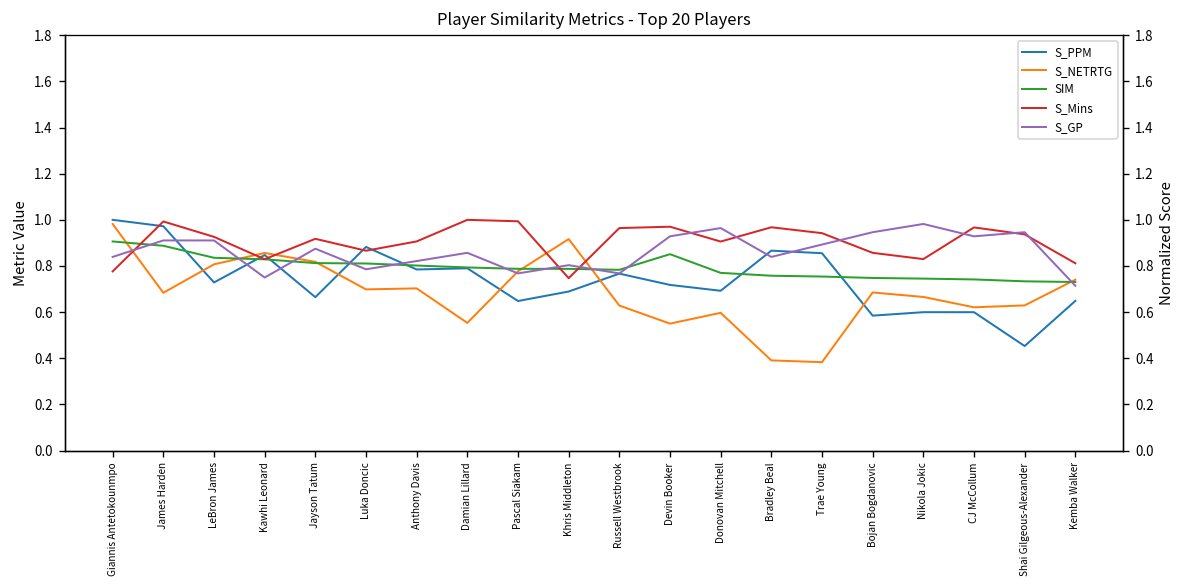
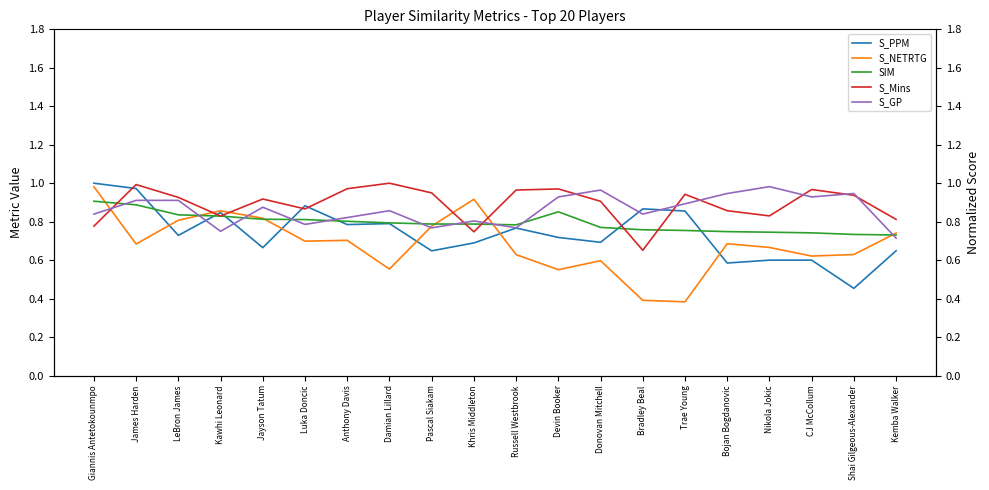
S_Mins, Anthony Davis: 0.91 -> 0.97
S_Mins, Pascal Siakam: 0.99 -> 0.95
S_Mins, Bradley Beal: 0.97 -> 0.65
